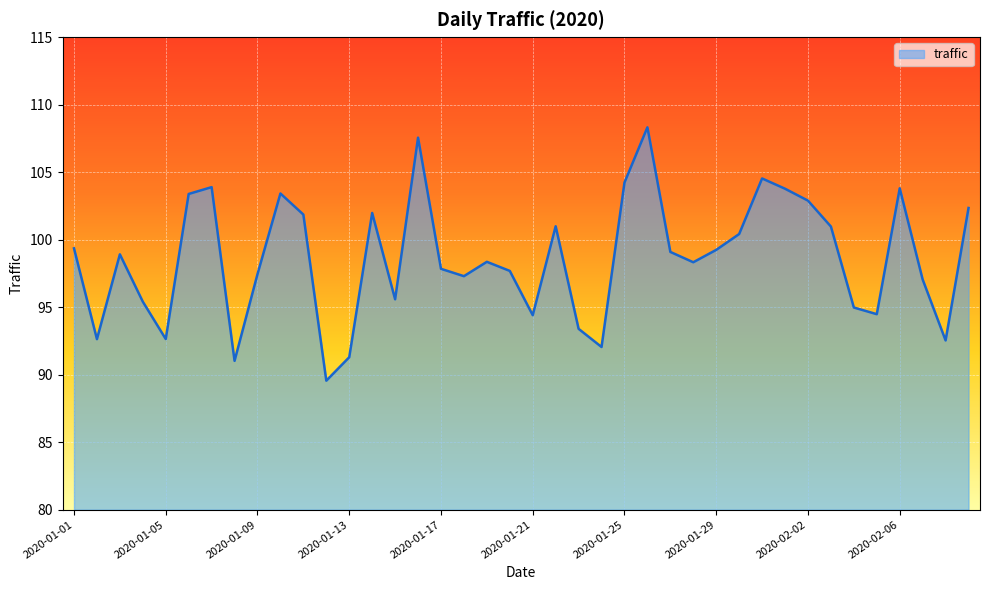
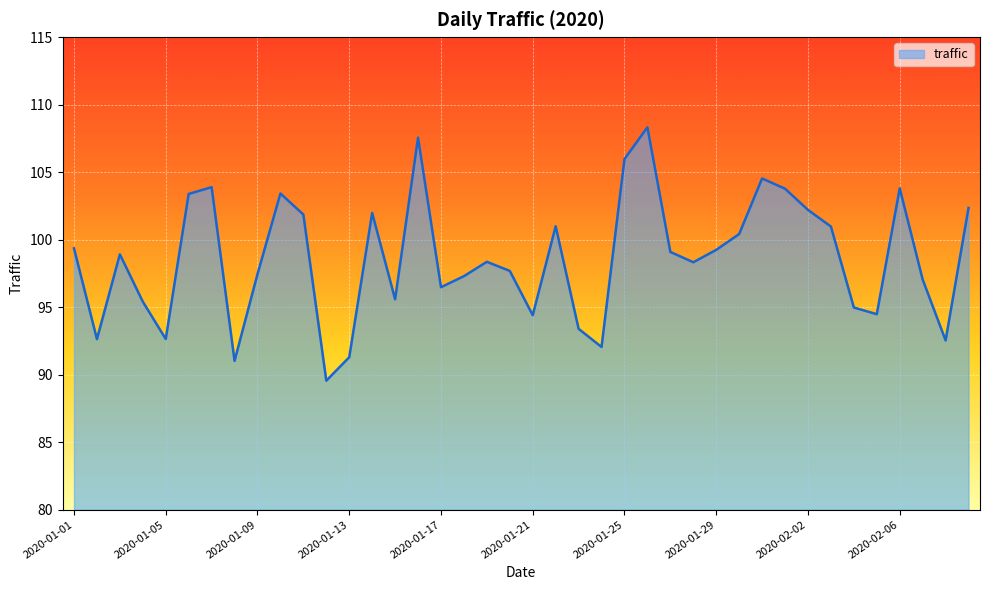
2020-01-17: 97.8 -> 96.5
2020-01-25: 104.2 -> 106.0
2020-02-02: 102.9 -> 102.2
